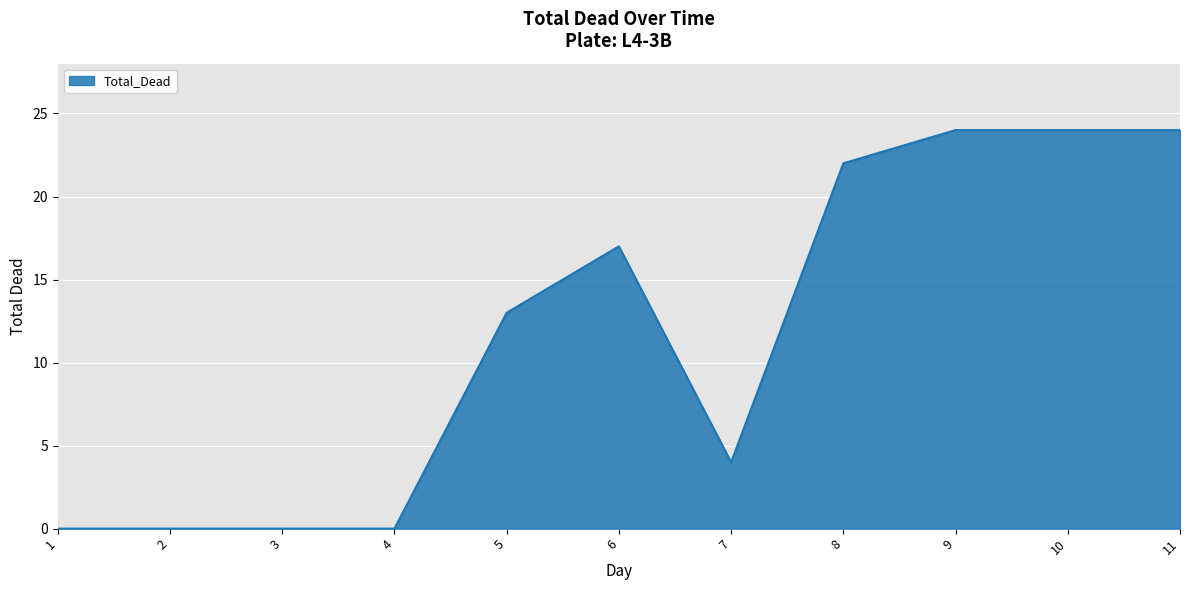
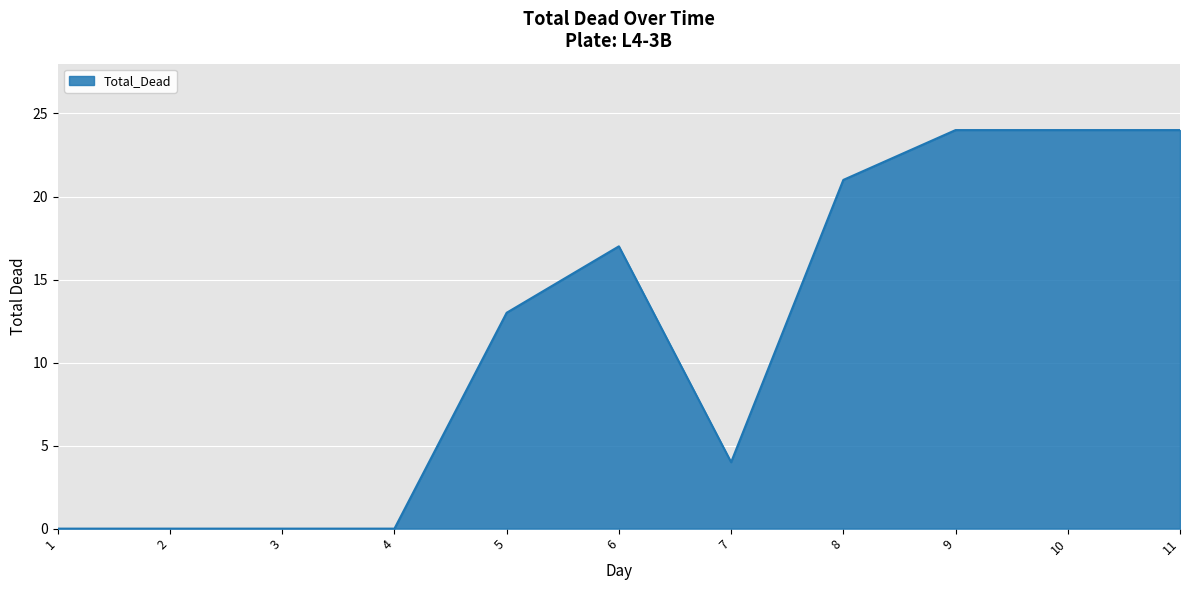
8: 22 -> 21
